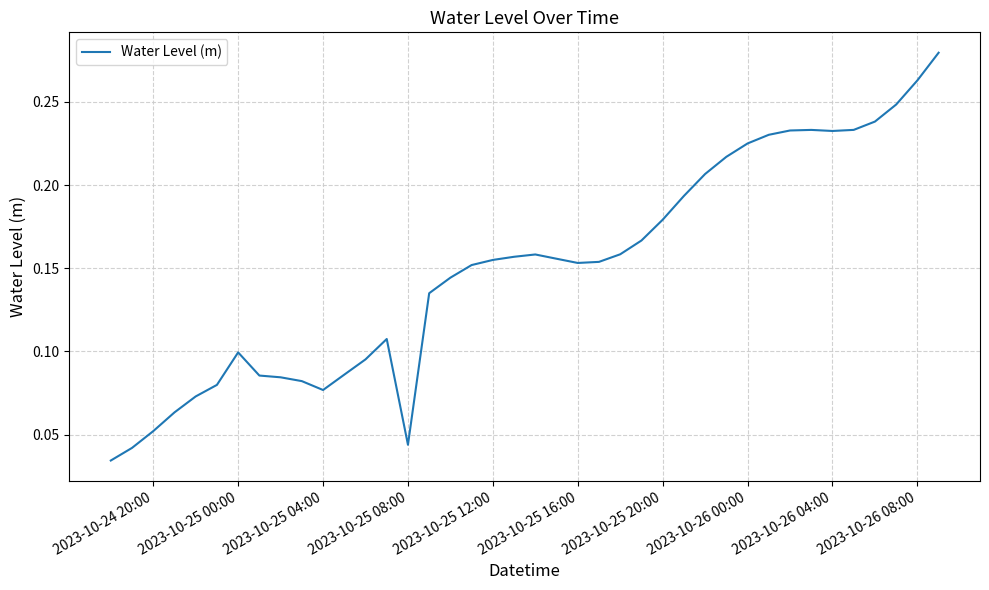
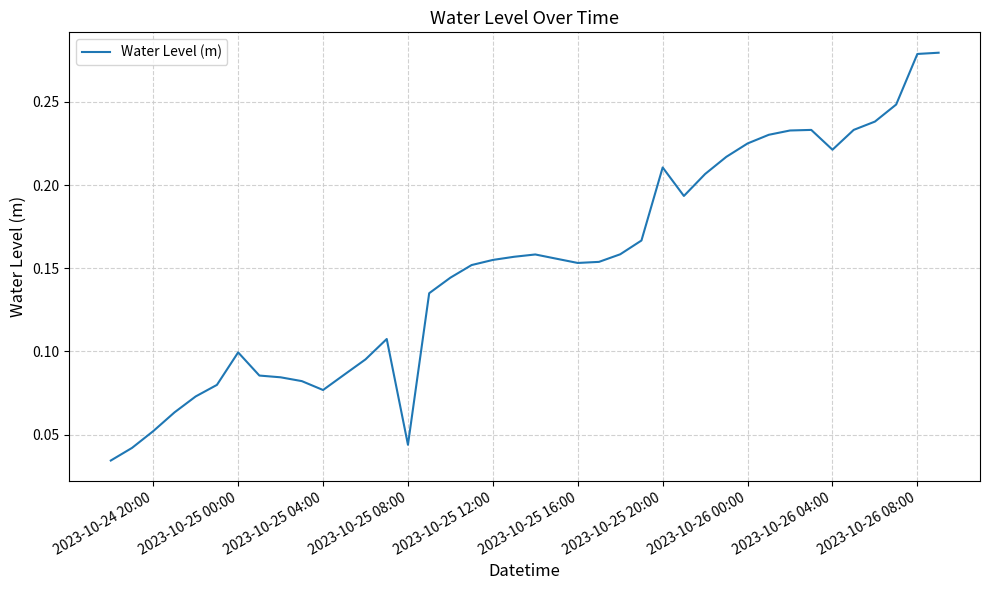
2023-10-25 20:00: 0.179 -> 0.211
2023-10-26 04:00: 0.232 -> 0.221
2023-10-26 08:00: 0.263 -> 0.279
